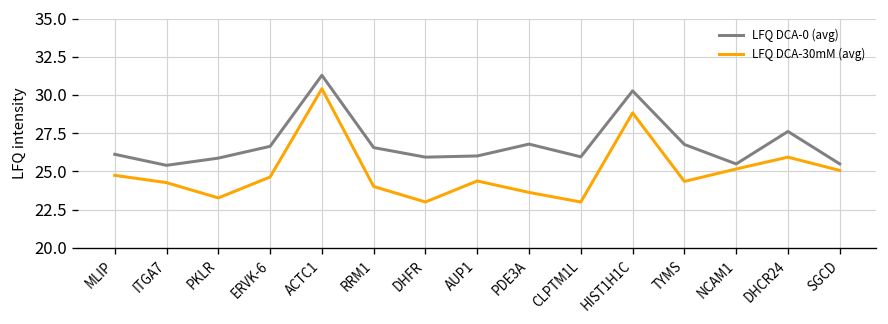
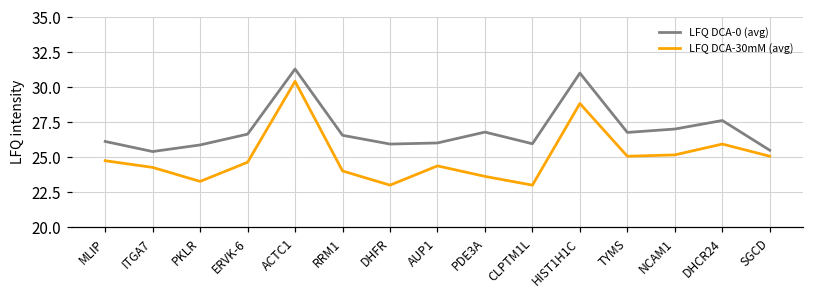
LFQ DCA-0 (avg), HIST1H1C: 30.3 -> 31.0
LFQ DCA-30mM (avg), TYMS: 24.3 -> 25.1
LFQ DCA-0 (avg), NCAM1: 25.5 -> 27.0
